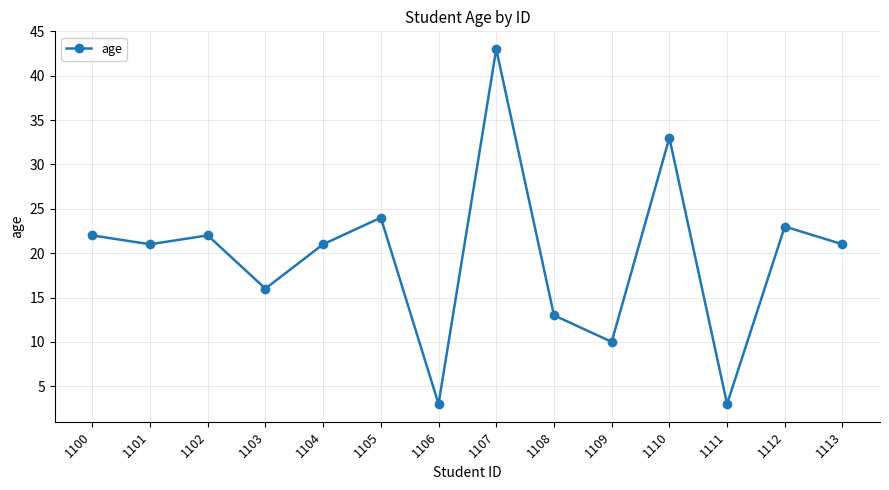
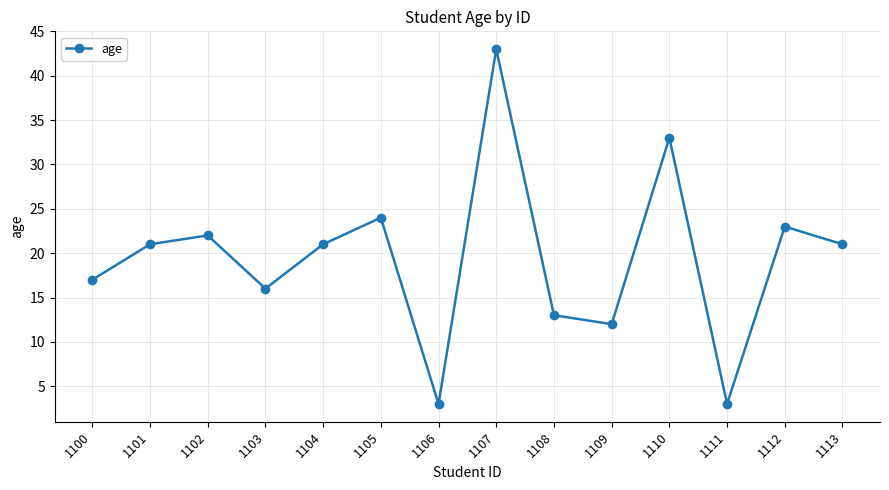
1100: 22 -> 17
1109: 10 -> 12
